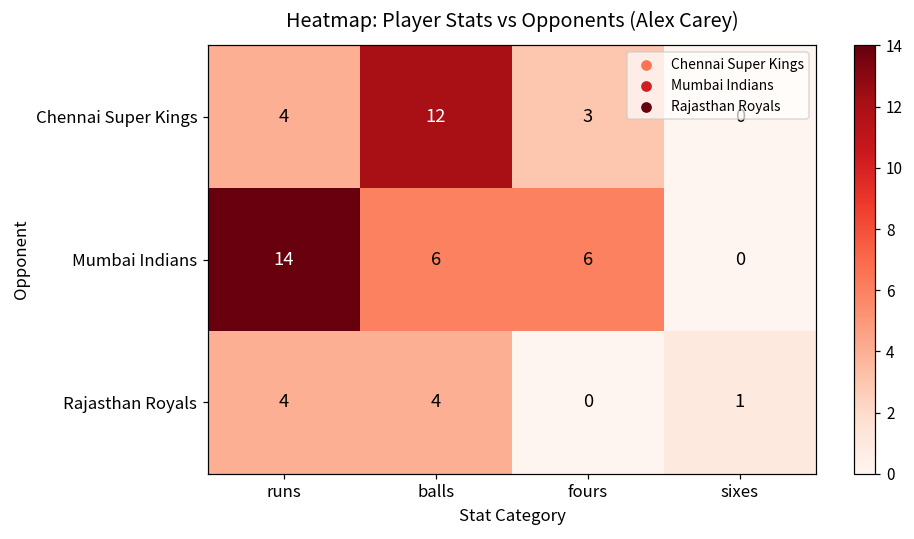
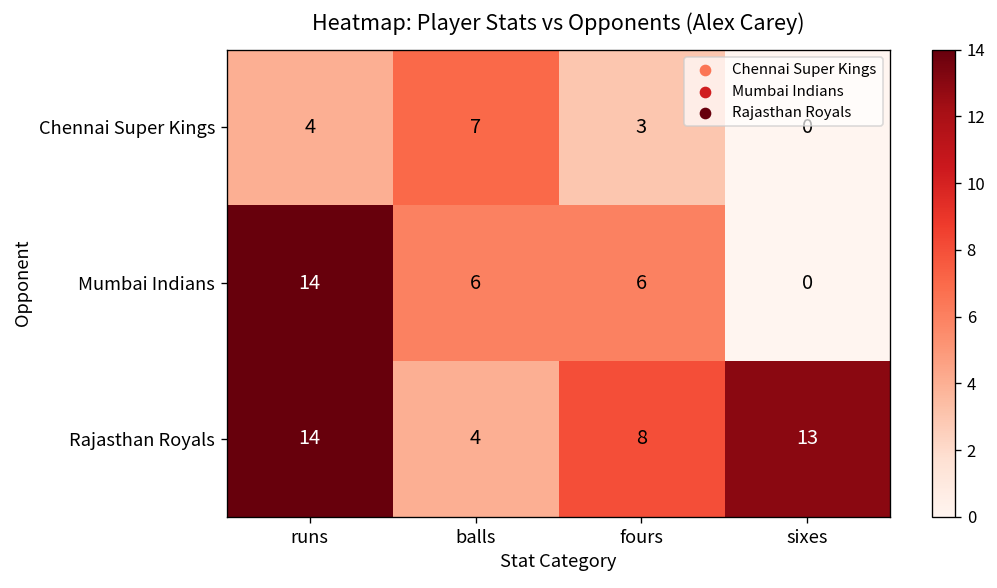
Chennai Super Kings, balls: 12 -> 7
Rajasthan Royals, runs: 4 -> 14
Rajasthan Royals, fours: 0 -> 8
Rajasthan Royals, sixes: 1 -> 13
